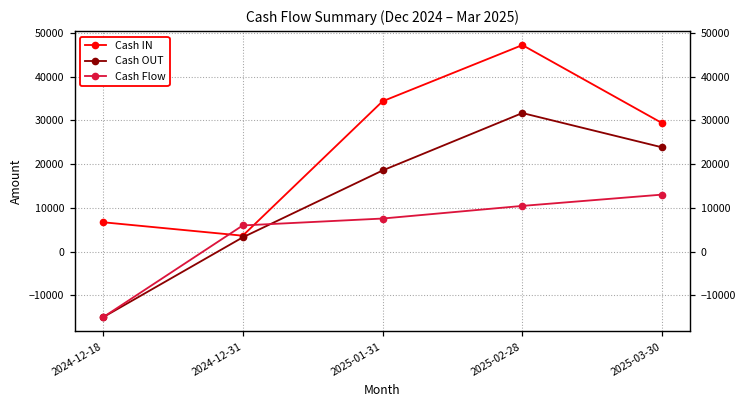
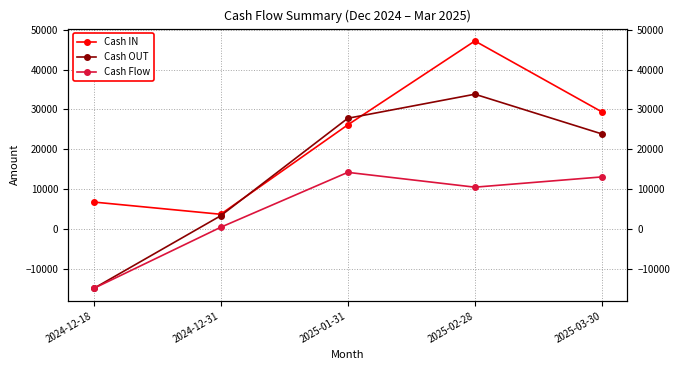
Cash Flow, 2024-12-31: 6000 -> 0
Cash IN, 2025-01-31: 34000 -> 26000
Cash OUT, 2025-01-31: 19000 -> 28000
Cash Flow, 2025-01-31: 8000 -> 14000
Cash OUT, 2025-02-28: 32000 -> 34000
